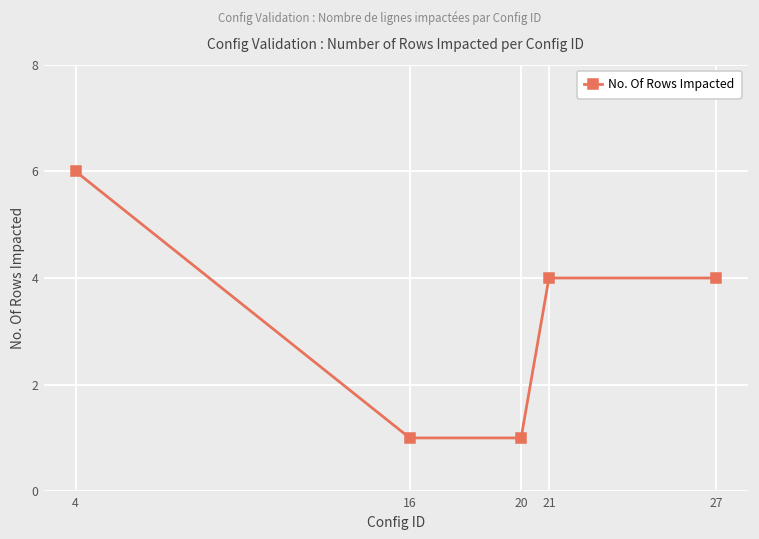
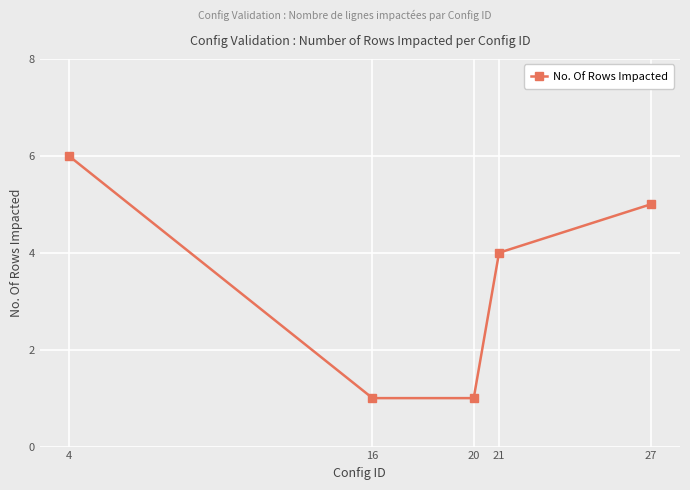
27: 4 -> 5
